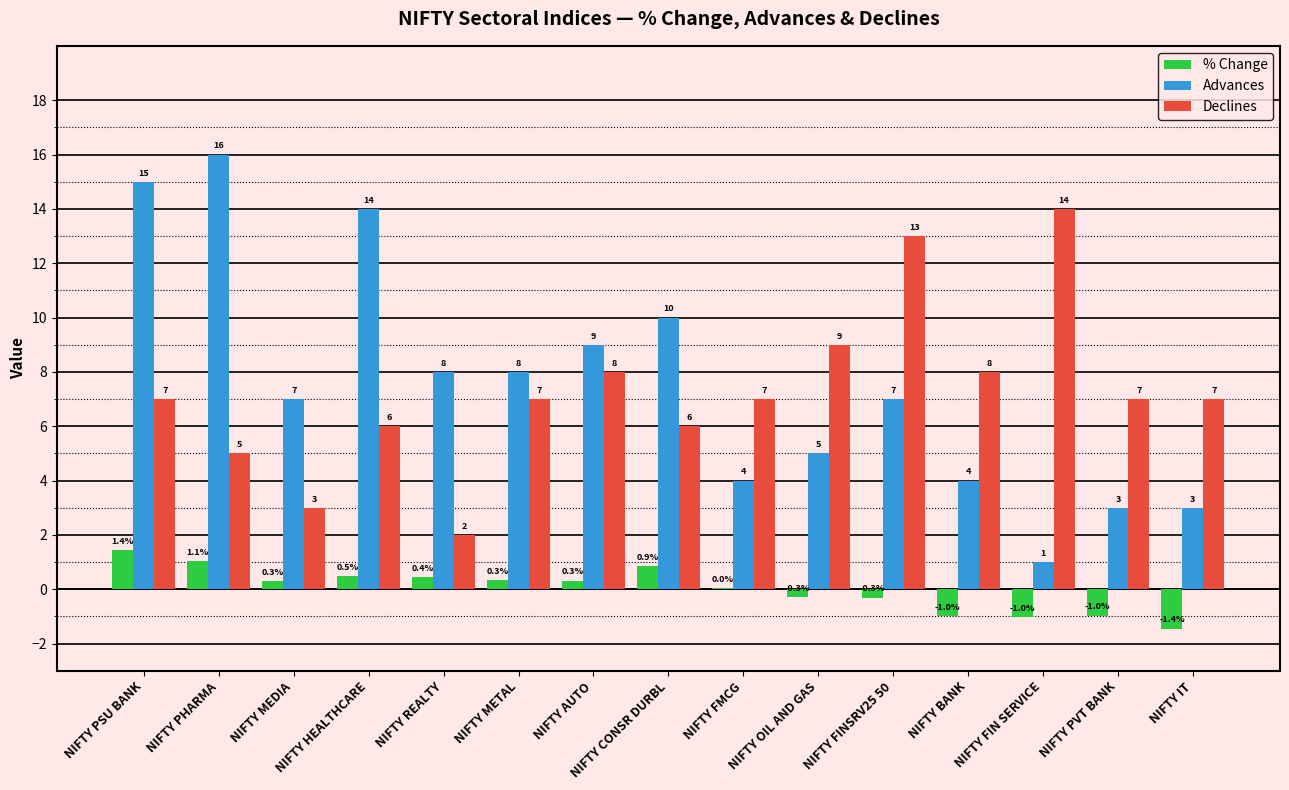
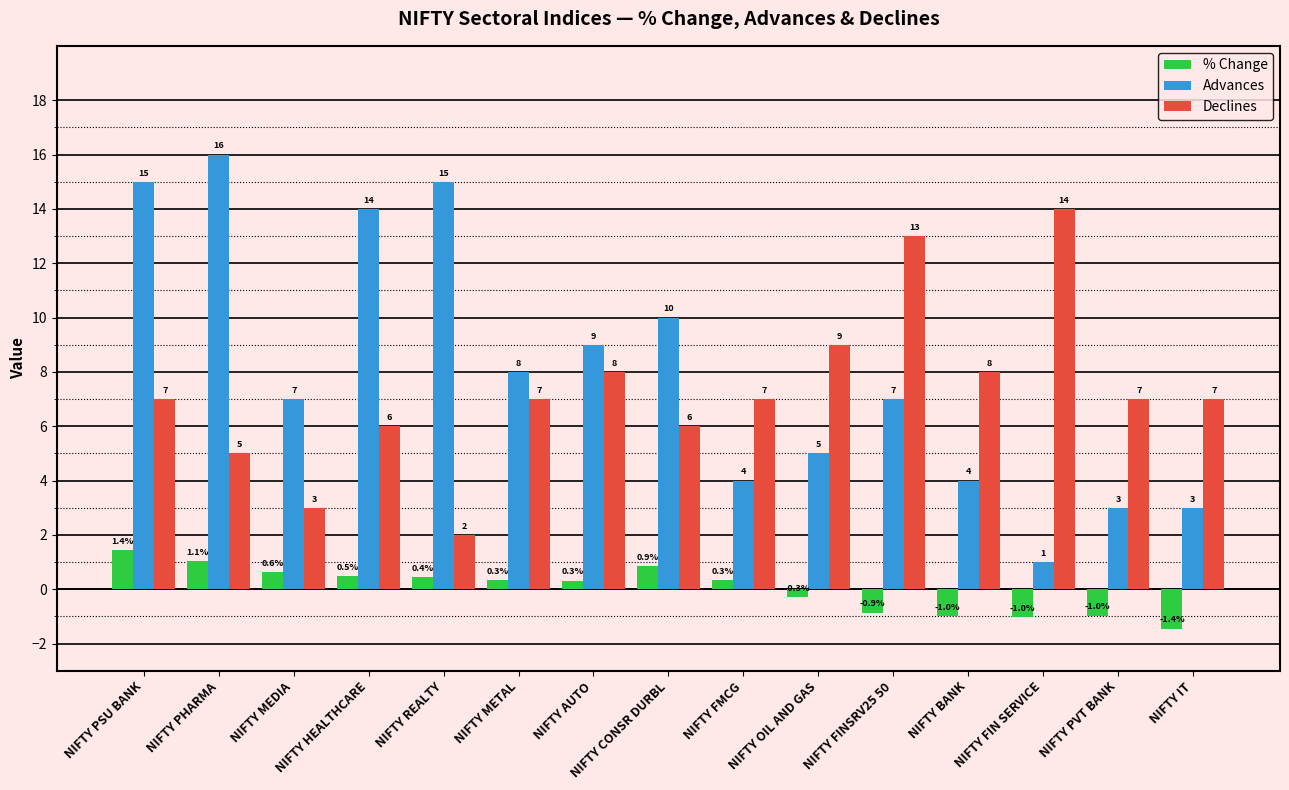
% Change, NIFTY MEDIA: 0.3% -> 0.6%
Advances, NIFTY REALTY: 8 -> 15
% Change, NIFTY FMCG: 0.0% -> 0.3%
% Change, NIFTY FINSRV25 50: -0.3% -> -0.9%
